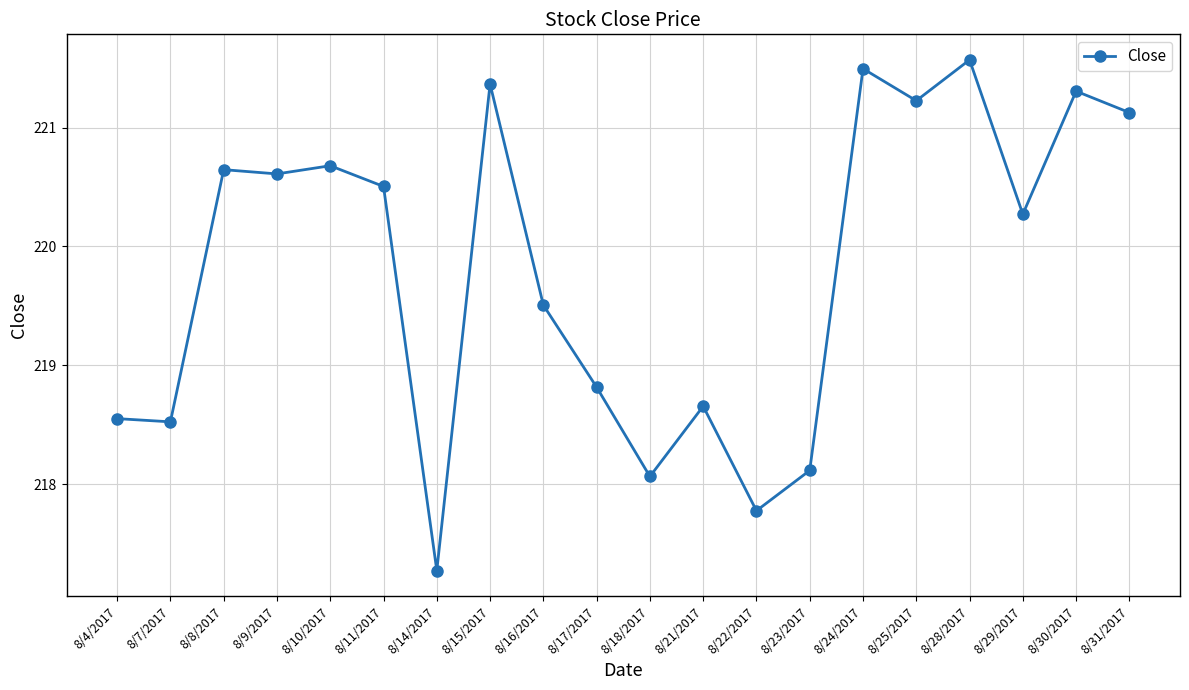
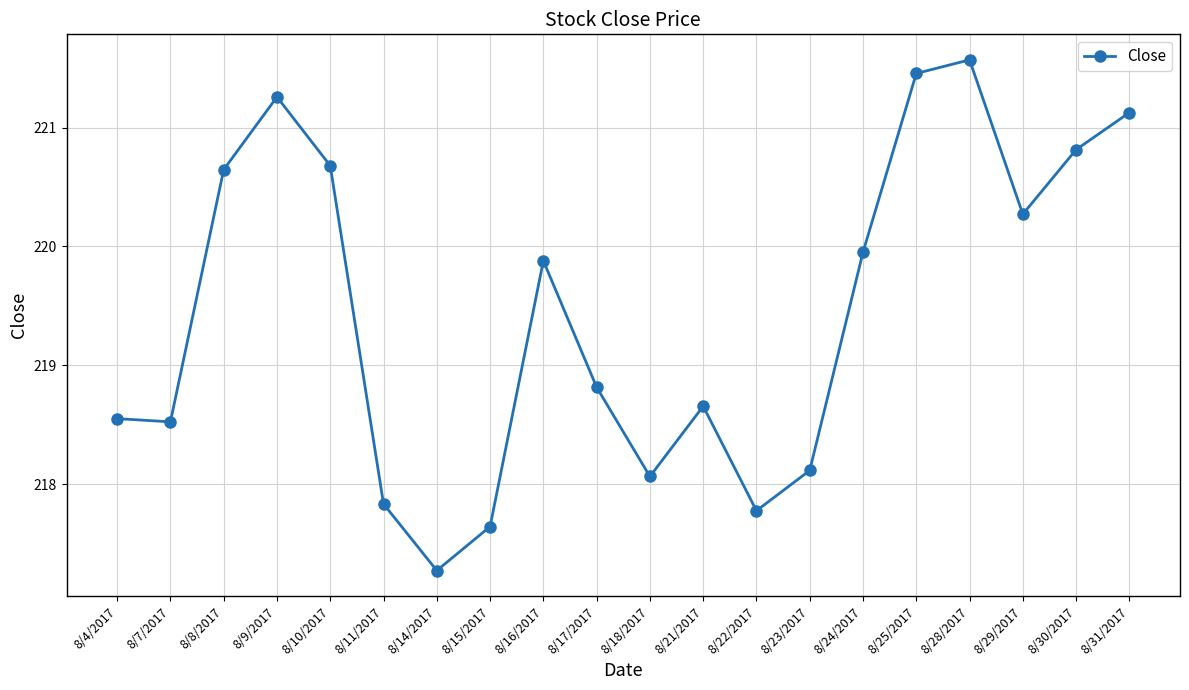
8/9/2017: 220.61 -> 221.26
8/11/2017: 220.50 -> 217.83
8/15/2017: 221.37 -> 217.64
8/16/2017: 219.51 -> 219.88
8/24/2017: 221.49 -> 219.95
8/25/2017: 221.23 -> 221.45
8/30/2017: 221.31 -> 220.81
